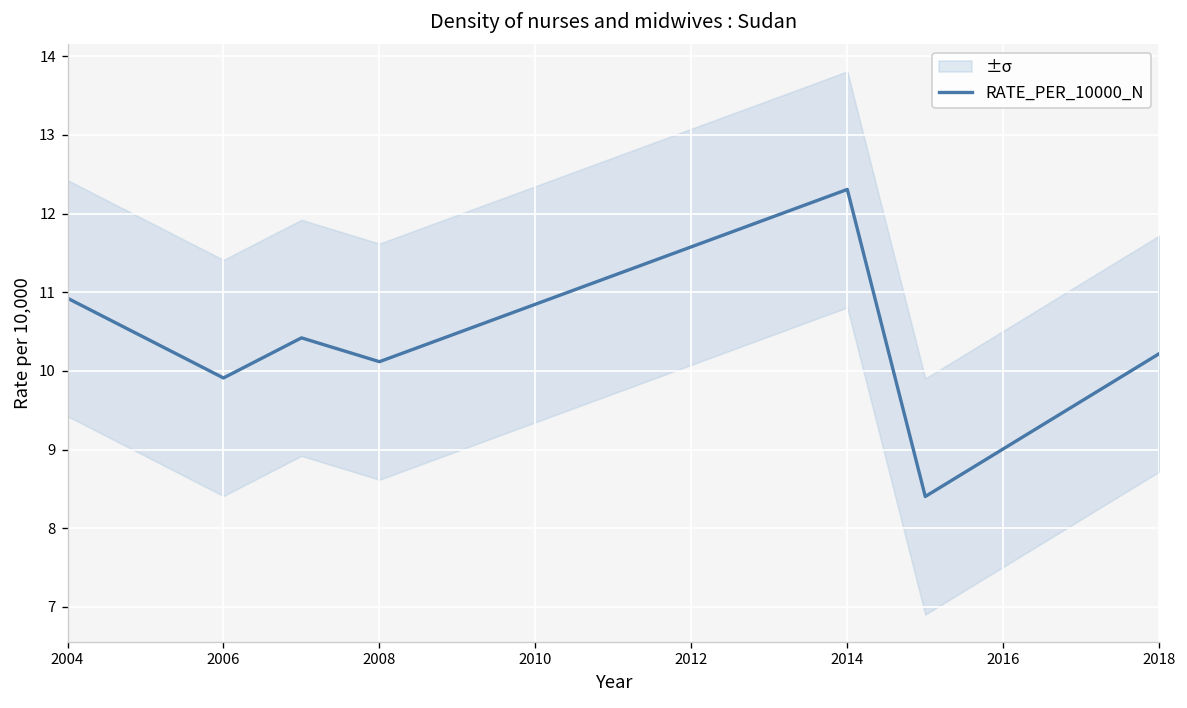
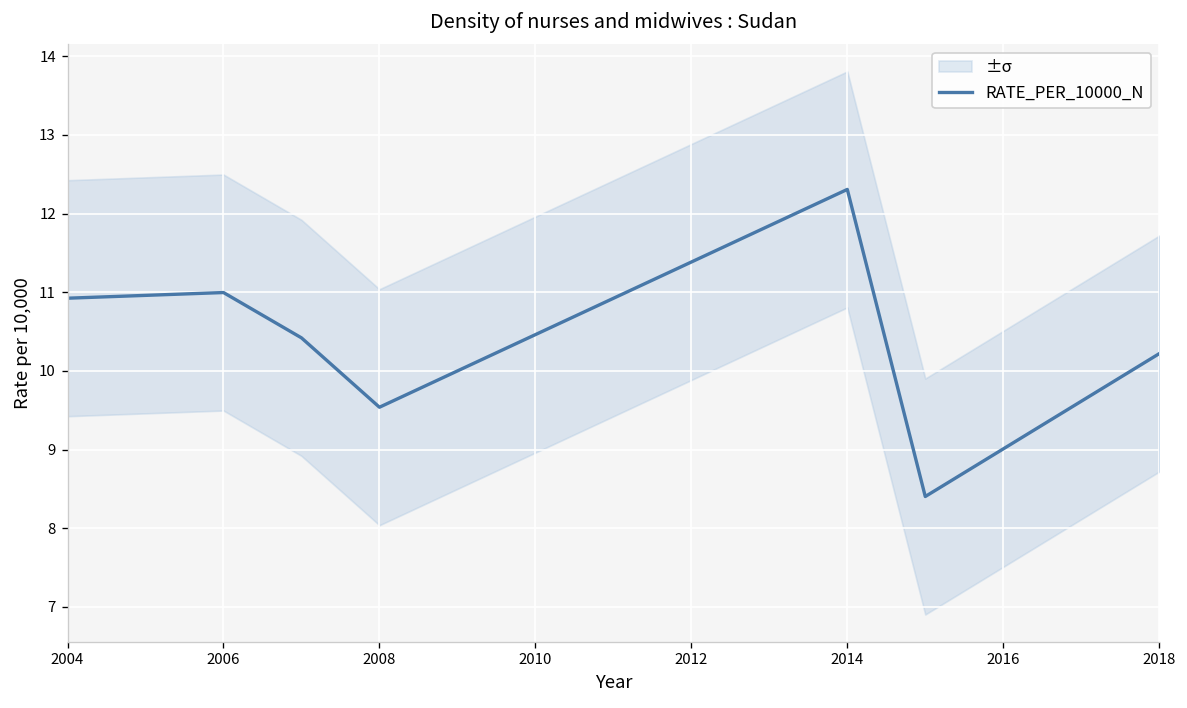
RATE_PER_10000_N, 2006: 9.9 -> 11.0
RATE_PER_10000_N, 2008: 10.1 -> 9.5
